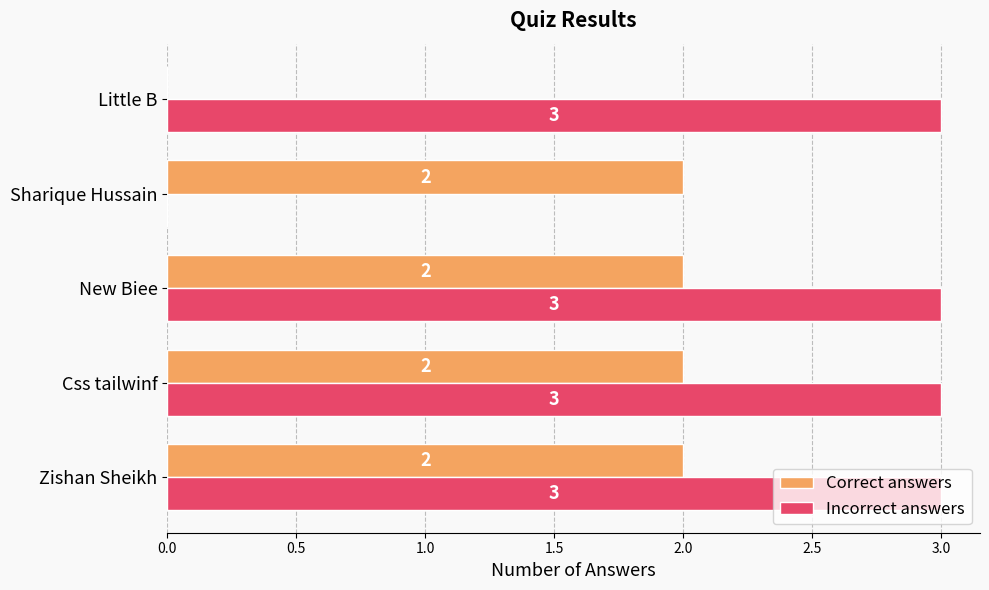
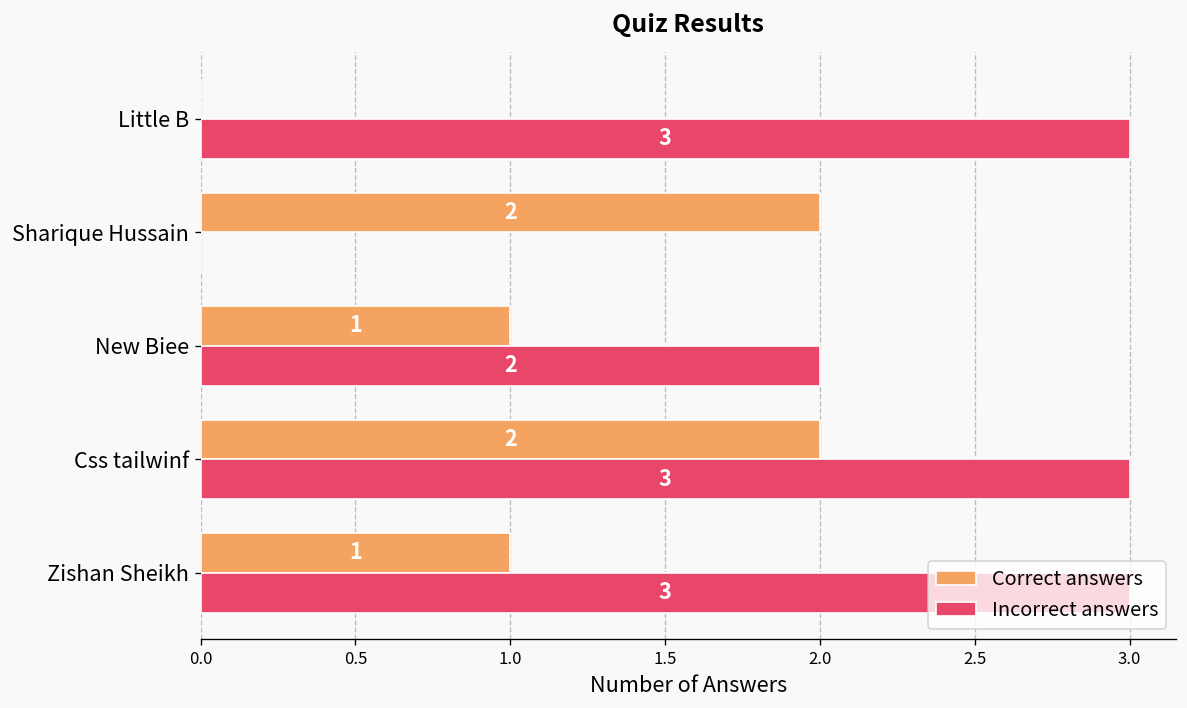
Correct answers, New Biee: 2 -> 1
Incorrect answers, New Biee: 3 -> 2
Correct answers, Zishan Sheikh: 2 -> 1
